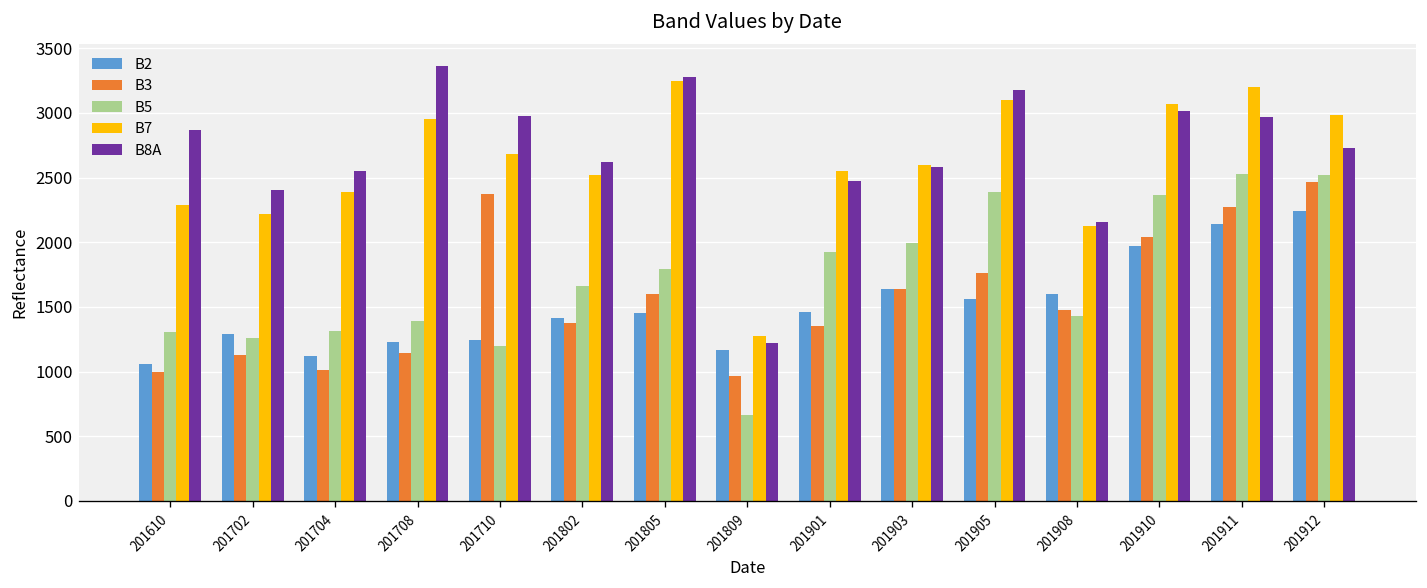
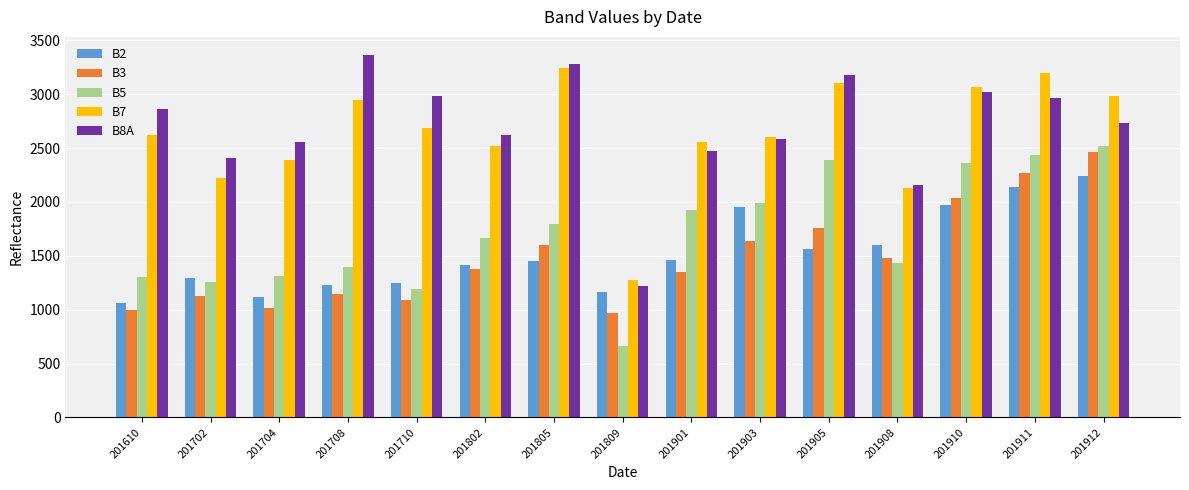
B7, 201610: 2290 -> 2620
B3, 201710: 2380 -> 1090
B2, 201903: 1640 -> 1950
B5, 201911: 2530 -> 2440
